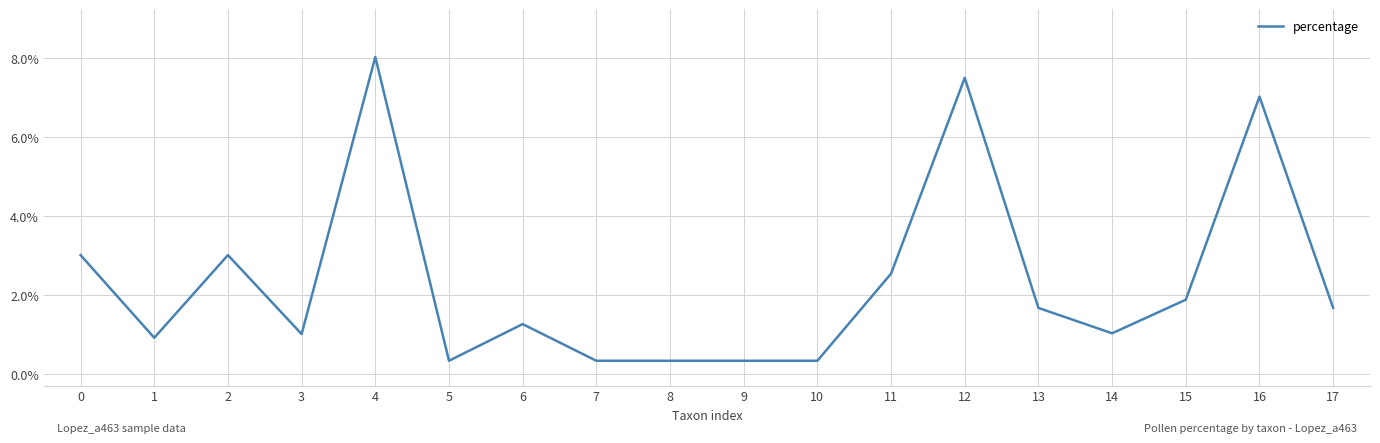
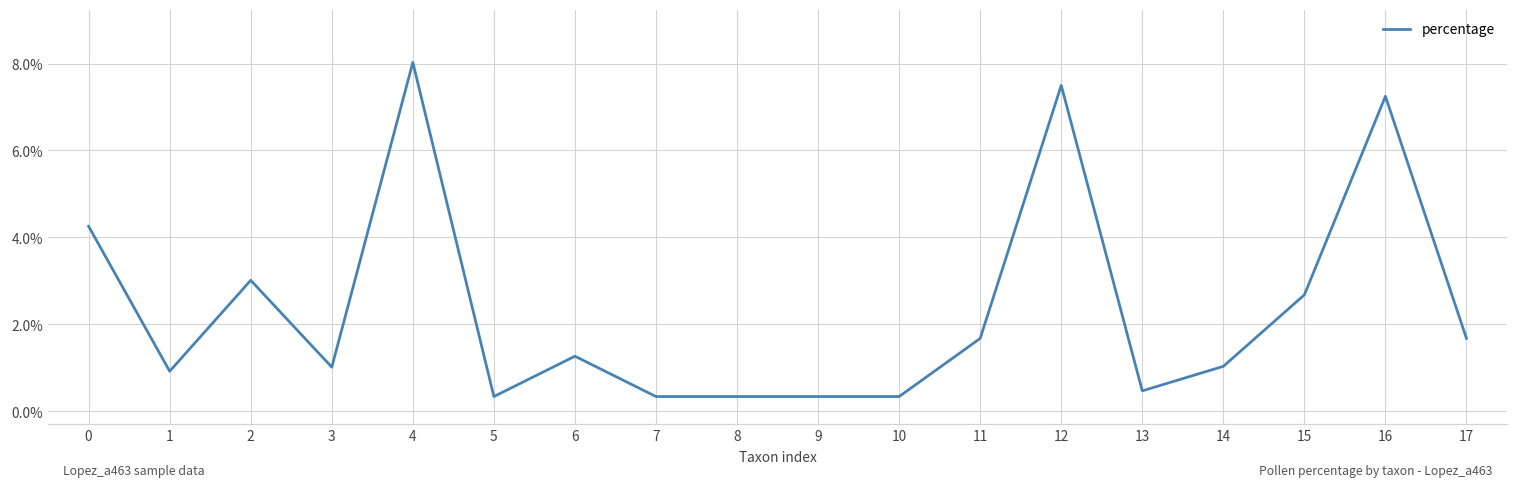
0: 3.0% -> 4.3%
11: 2.5% -> 1.7%
13: 1.7% -> 0.5%
15: 1.9% -> 2.7%
16: 7.0% -> 7.2%
